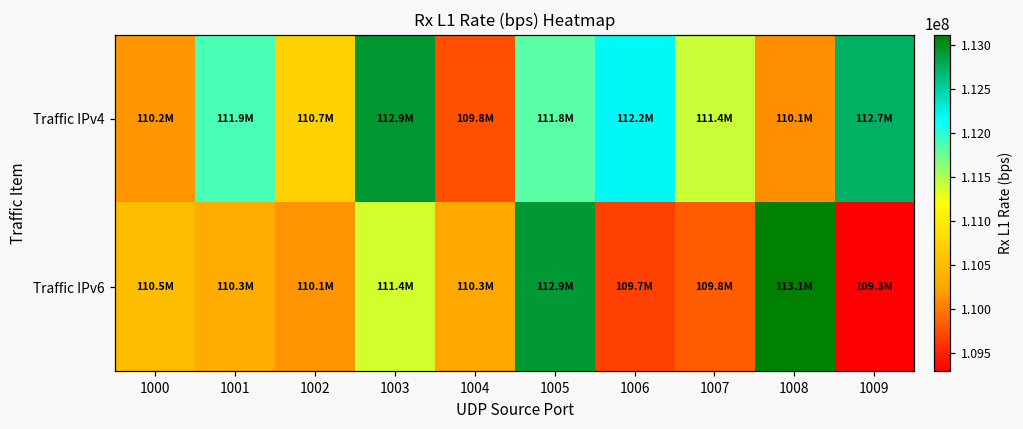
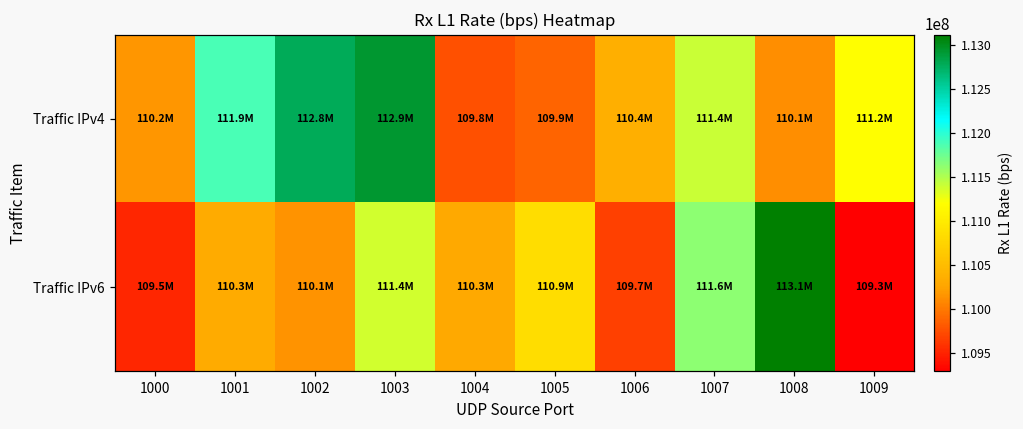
Traffic IPv4, 1002: 110.7M -> 112.8M
Traffic IPv4, 1005: 111.8M -> 109.9M
Traffic IPv4, 1006: 112.2M -> 110.4M
Traffic IPv4, 1009: 112.7M -> 111.2M
Traffic IPv6, 1000: 110.5M -> 109.5M
Traffic IPv6, 1005: 112.9M -> 110.9M
Traffic IPv6, 1007: 109.8M -> 111.6M
